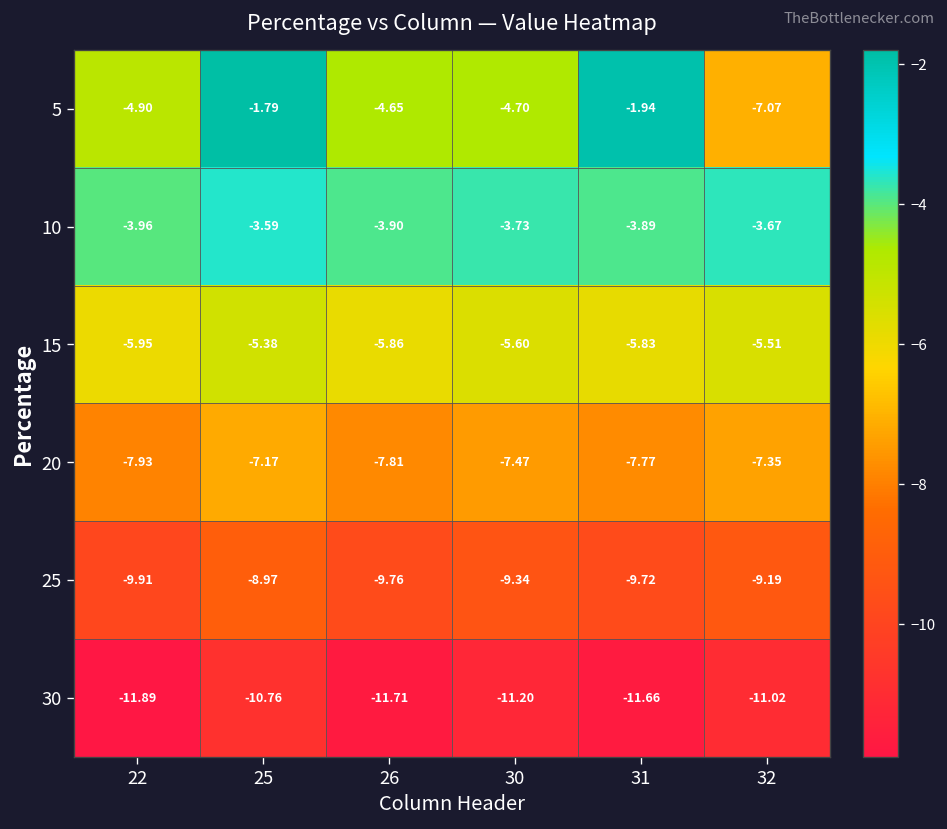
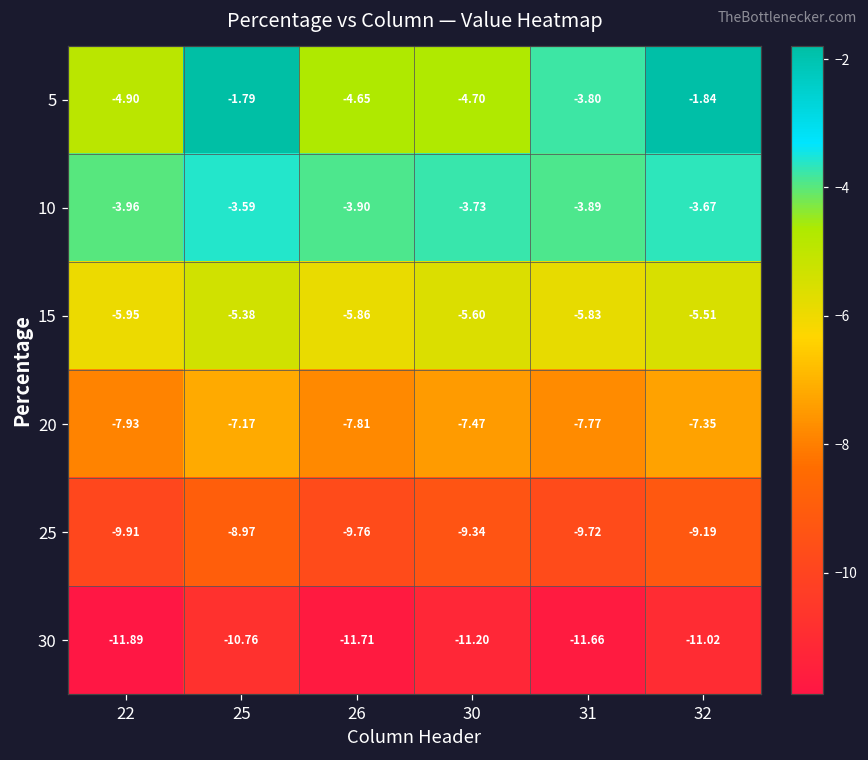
5, 31: -1.94 -> -3.80
5, 32: -7.07 -> -1.84
